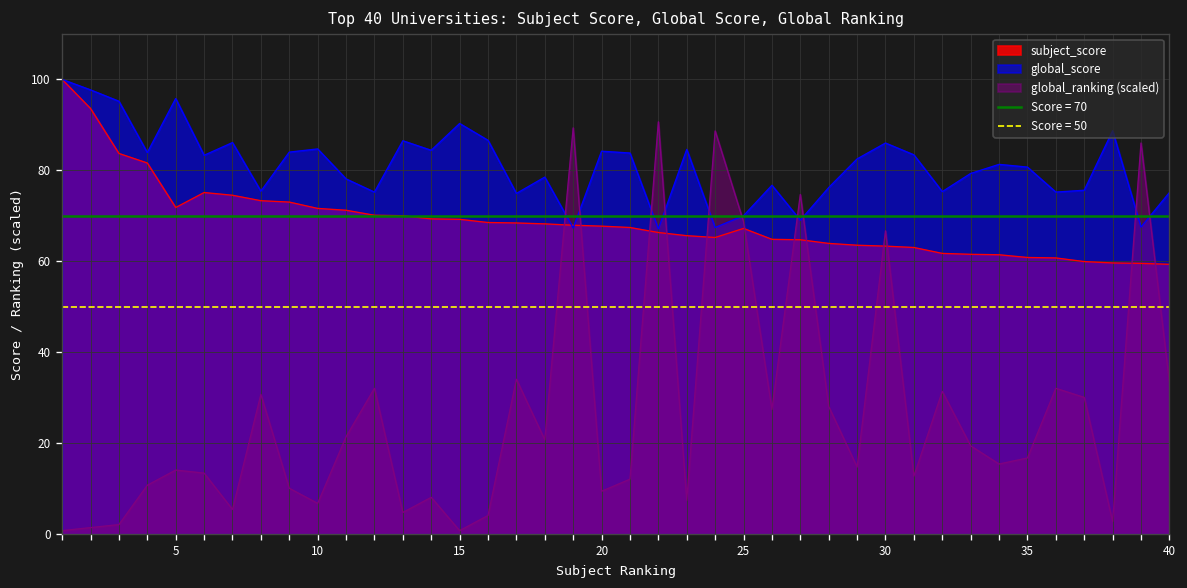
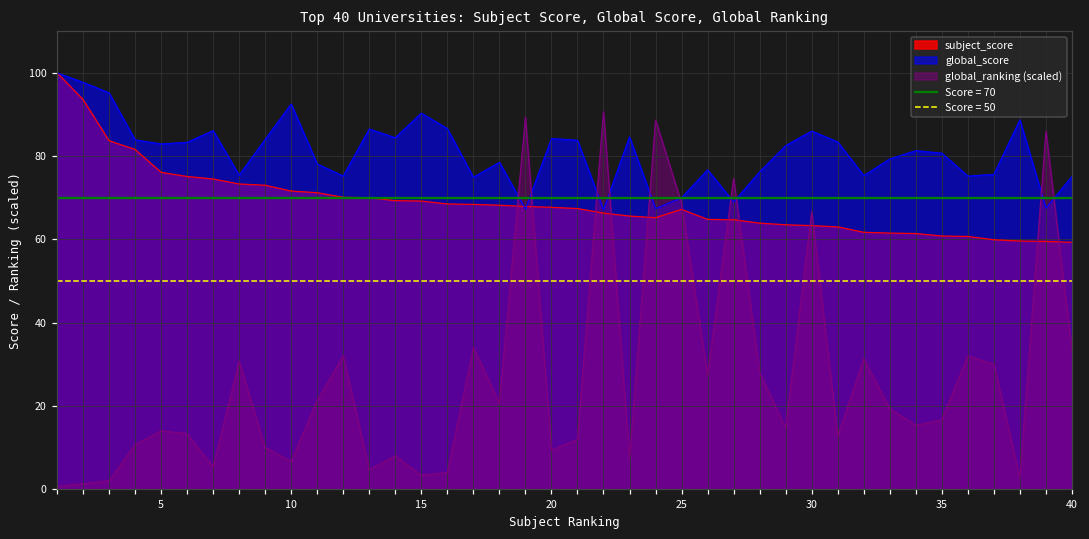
subject_score, 5: 72 -> 76
global_score, 5: 96 -> 83
global_score, 10: 85 -> 93
global_ranking (scaled), 15: 1 -> 3
